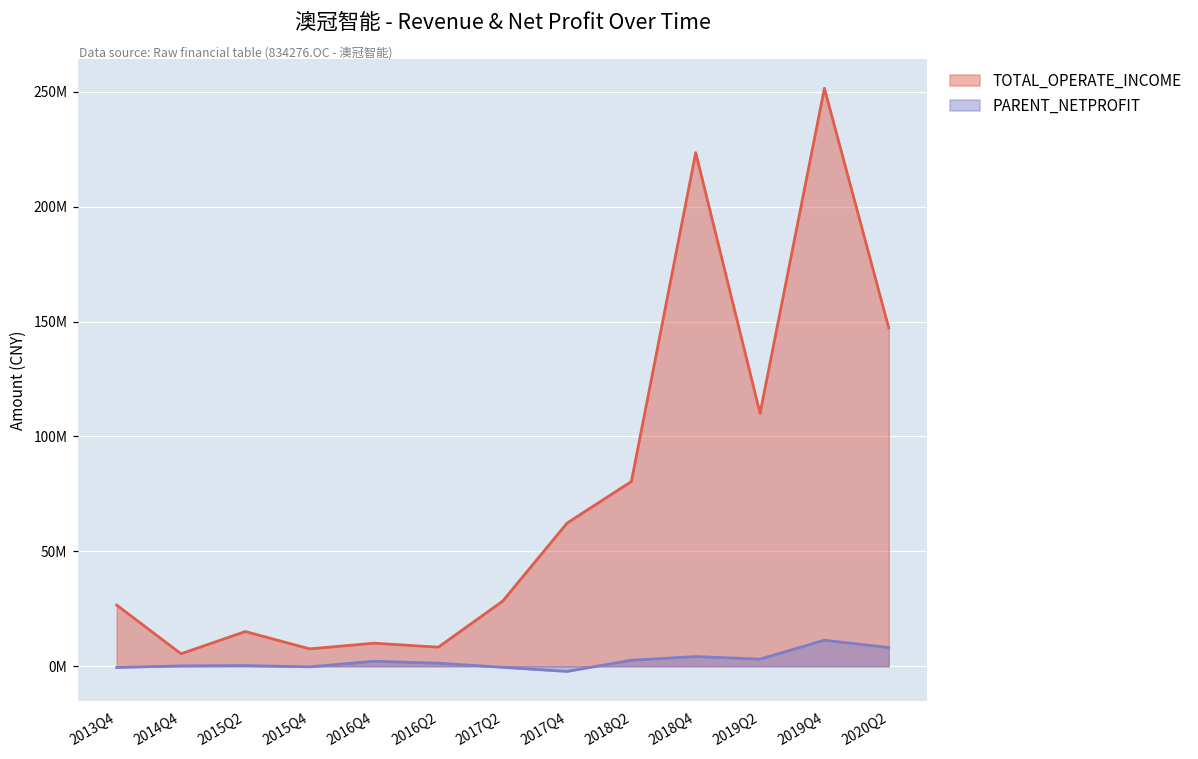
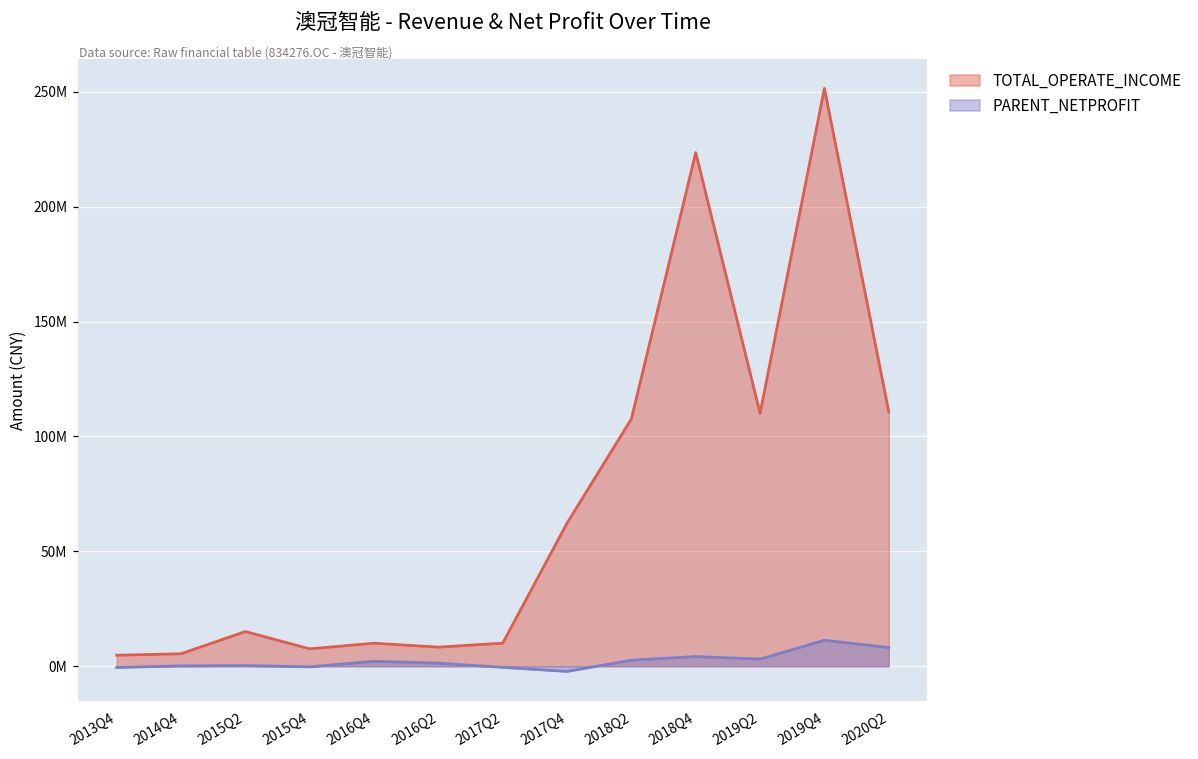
TOTAL_OPERATE_INCOME, 2013Q4: 27000000 -> 5000000
TOTAL_OPERATE_INCOME, 2017Q2: 28000000 -> 10000000
TOTAL_OPERATE_INCOME, 2018Q2: 80000000 -> 108000000
TOTAL_OPERATE_INCOME, 2020Q2: 147000000 -> 111000000
